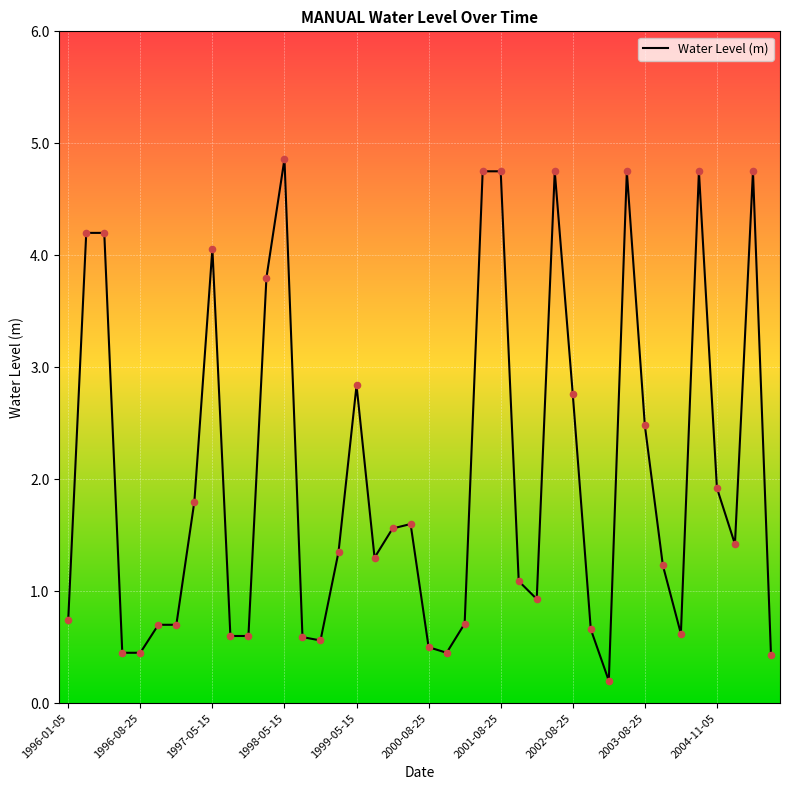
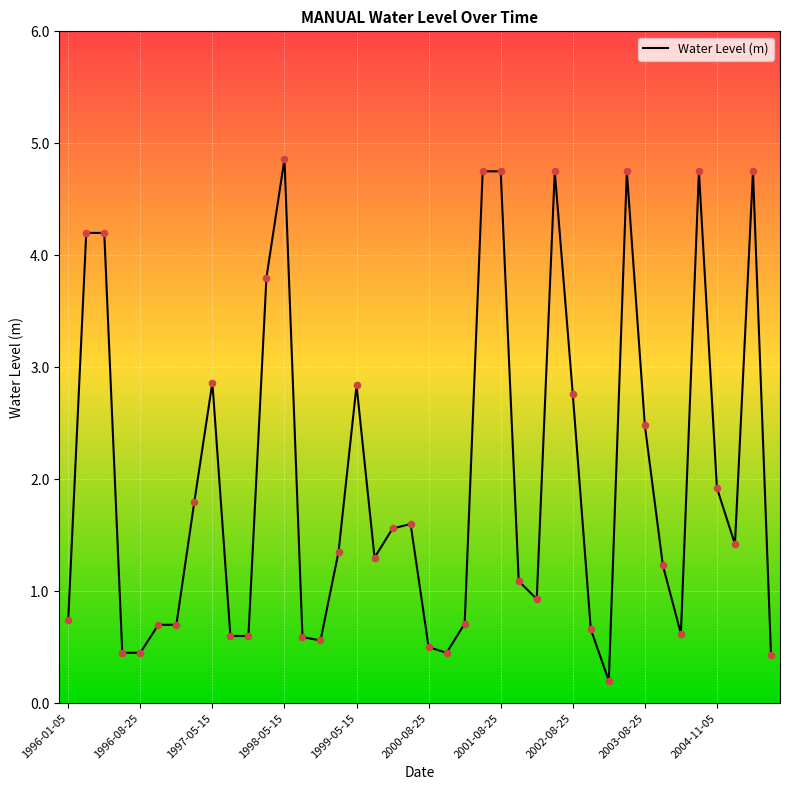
1997-05-15: 4.06 -> 2.86
